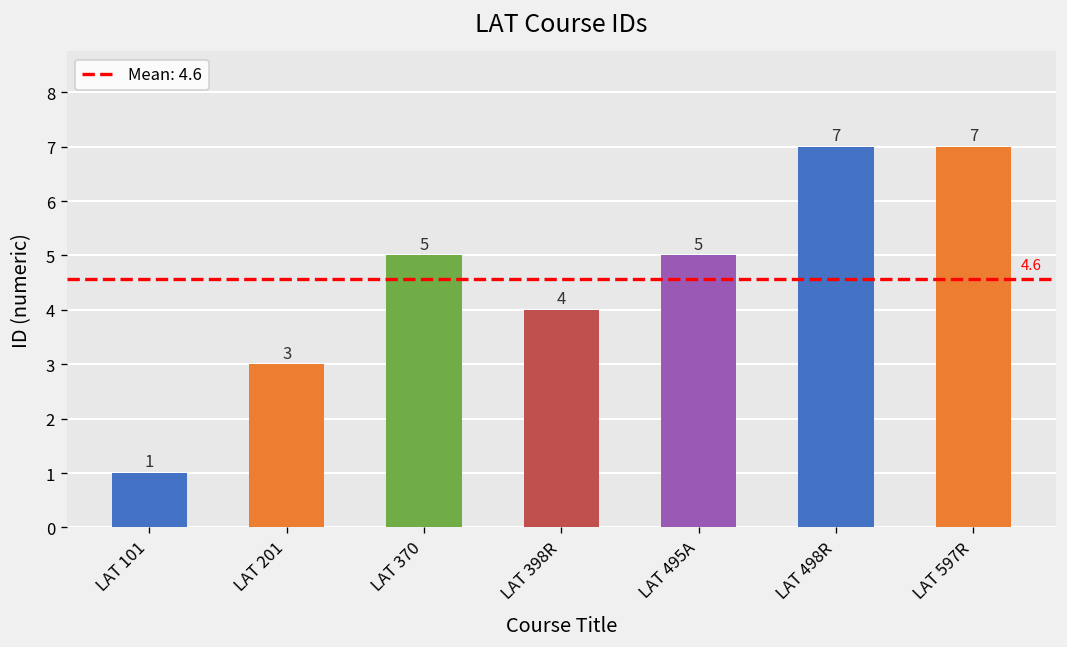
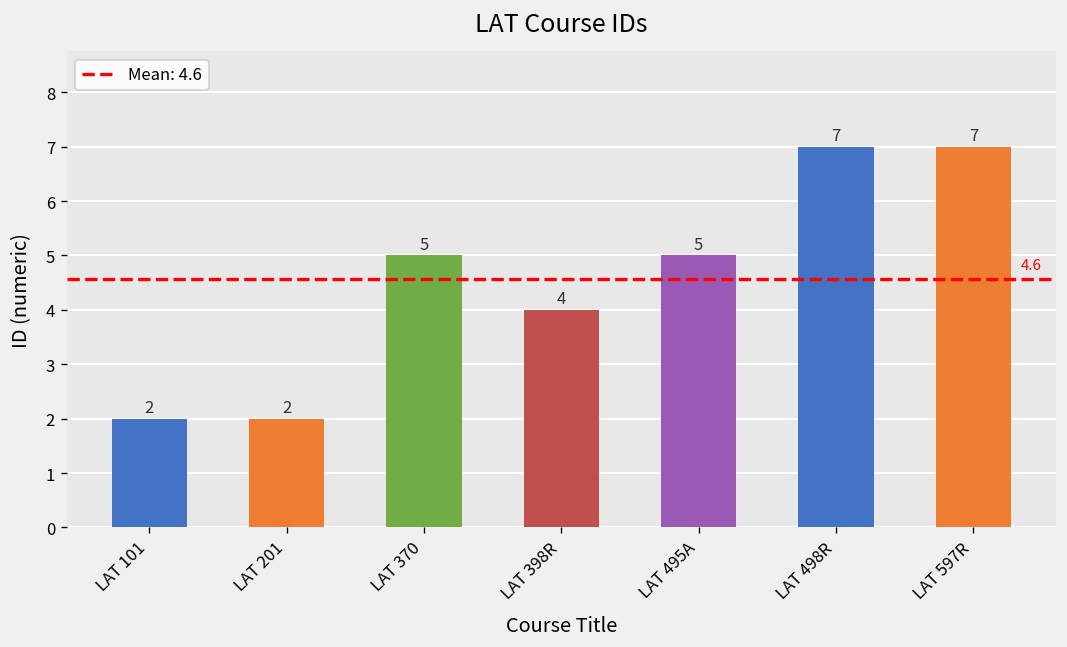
LAT 101: 1 -> 2
LAT 201: 3 -> 2
